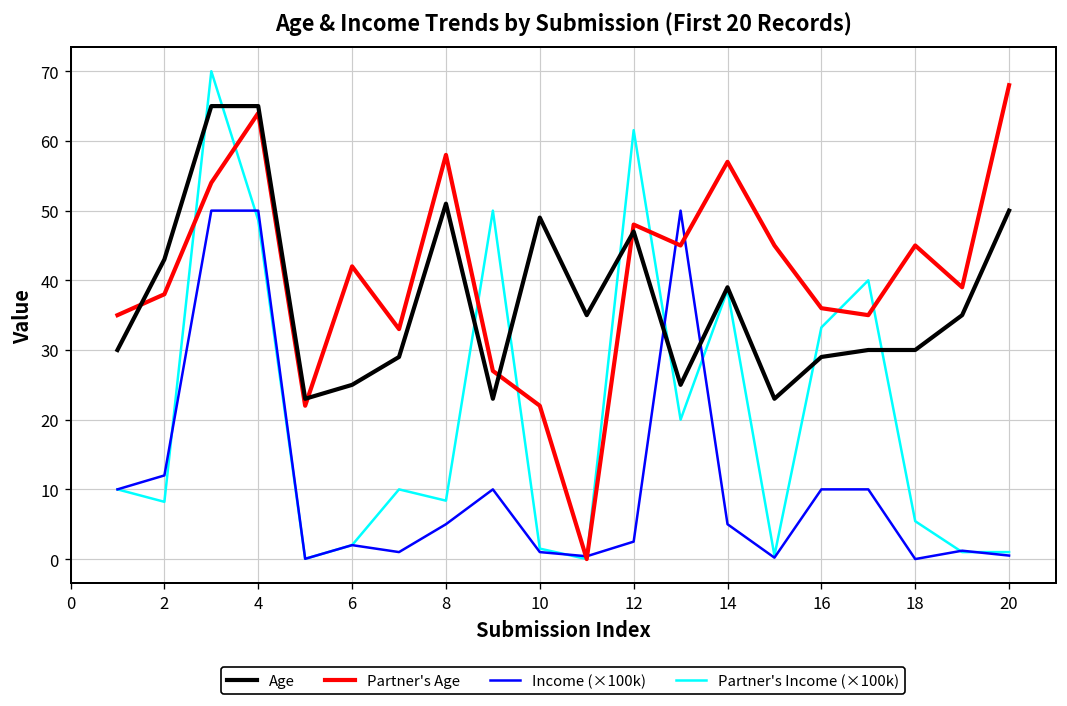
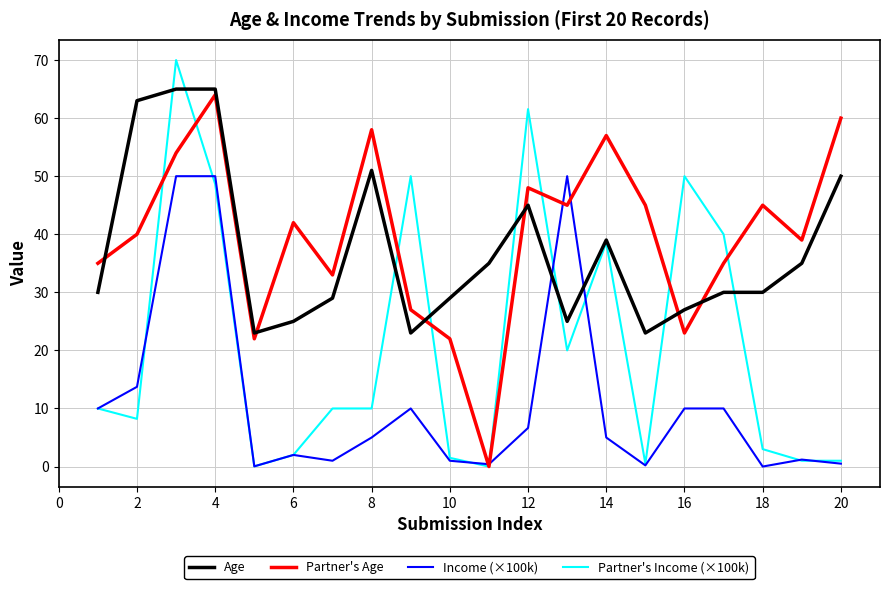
Age, 2: 43 -> 63
Partner's Age, 2: 38 -> 40
Income (×100k), 2: 12 -> 14
Partner's Income (×100k), 8: 8 -> 10
Age, 10: 49 -> 29
Age, 12: 47 -> 45
Income (×100k), 12: 3 -> 7
Age, 16: 29 -> 27
Partner's Age, 16: 36 -> 23
Partner's Income (×100k), 16: 33 -> 50
Partner's Income (×100k), 18: 5 -> 3
Partner's Age, 20: 68 -> 60
